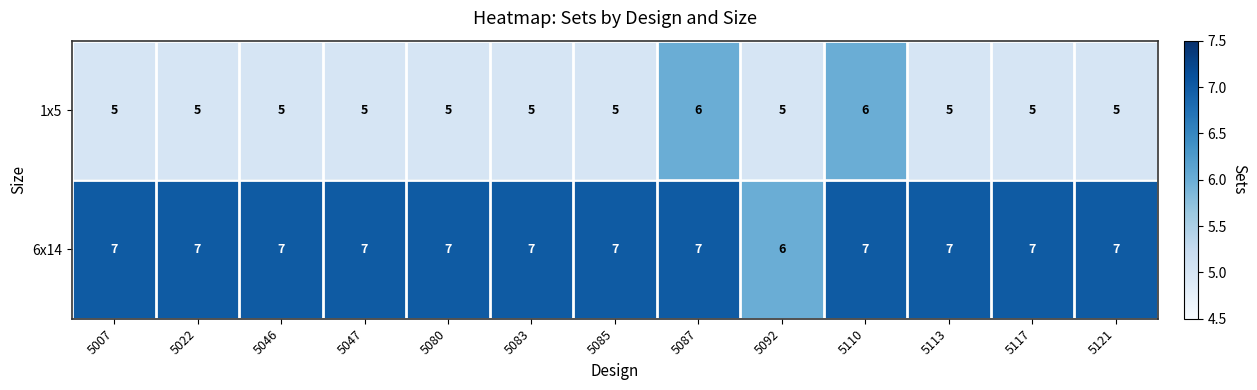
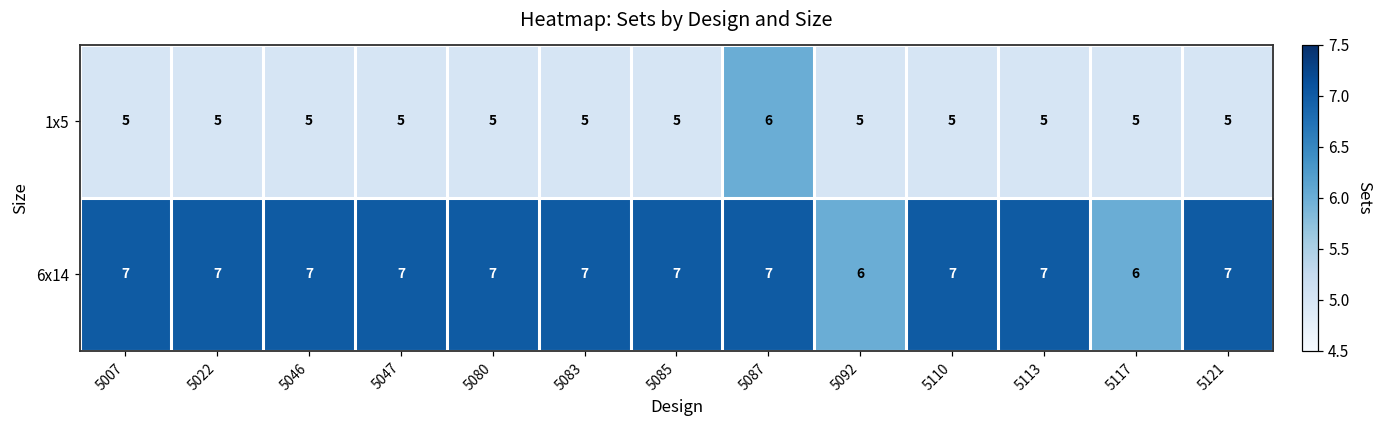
1x5, 5110: 6 -> 5
6x14, 5117: 7 -> 6
